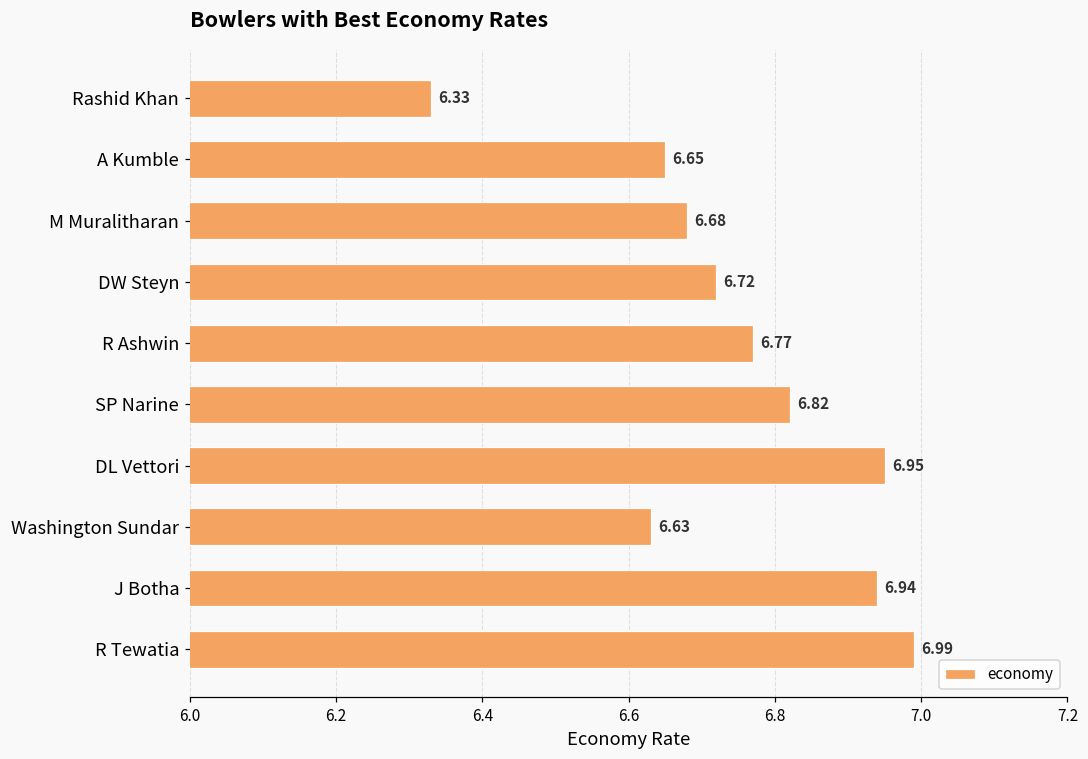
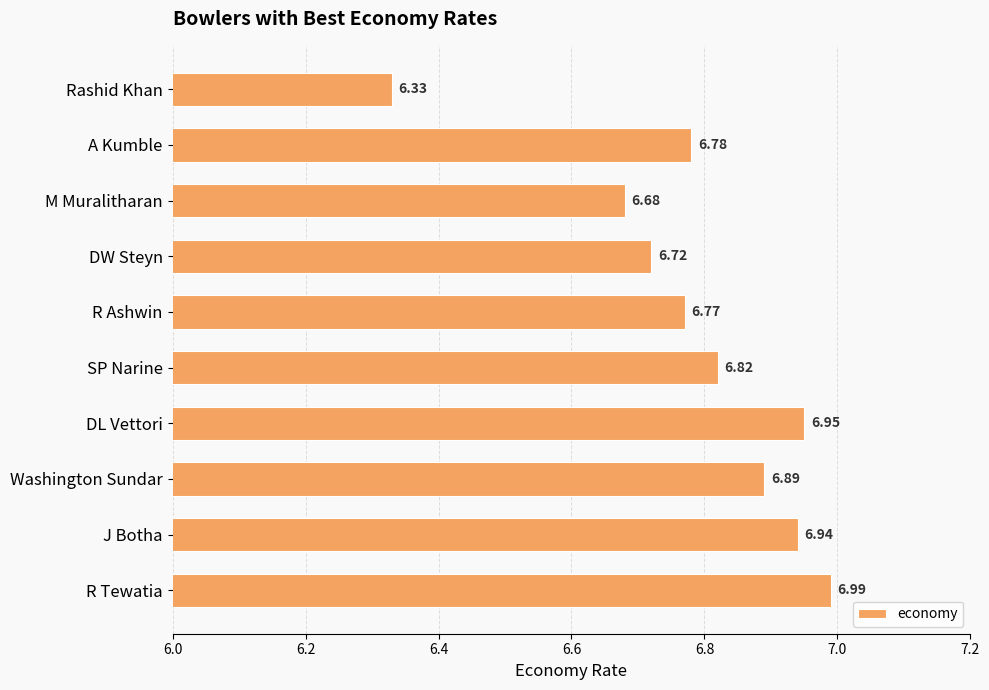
A Kumble: 6.65 -> 6.78
Washington Sundar: 6.63 -> 6.89
